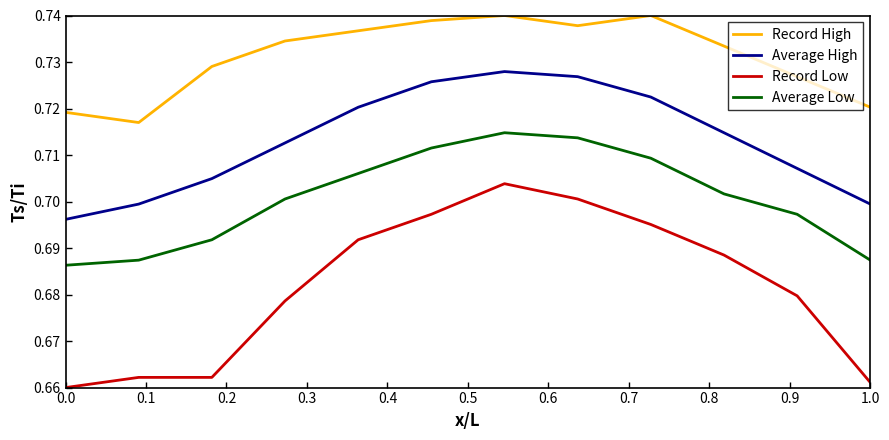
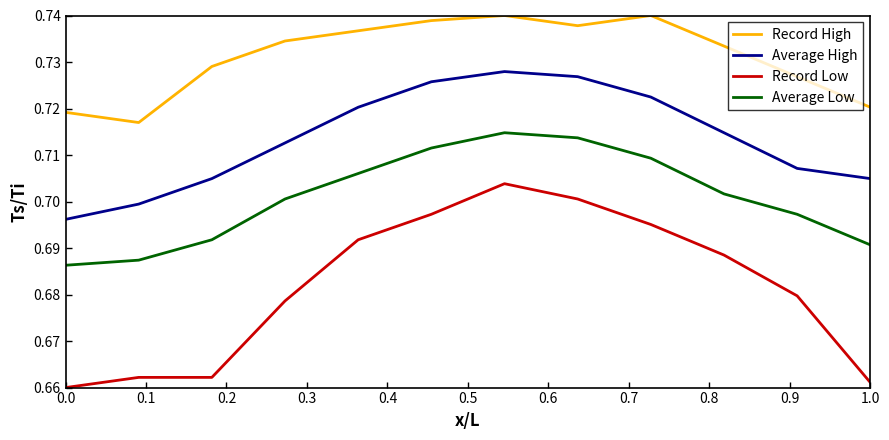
Average High, 1.0: 0.699 -> 0.705
Average Low, 1.0: 0.687 -> 0.691
